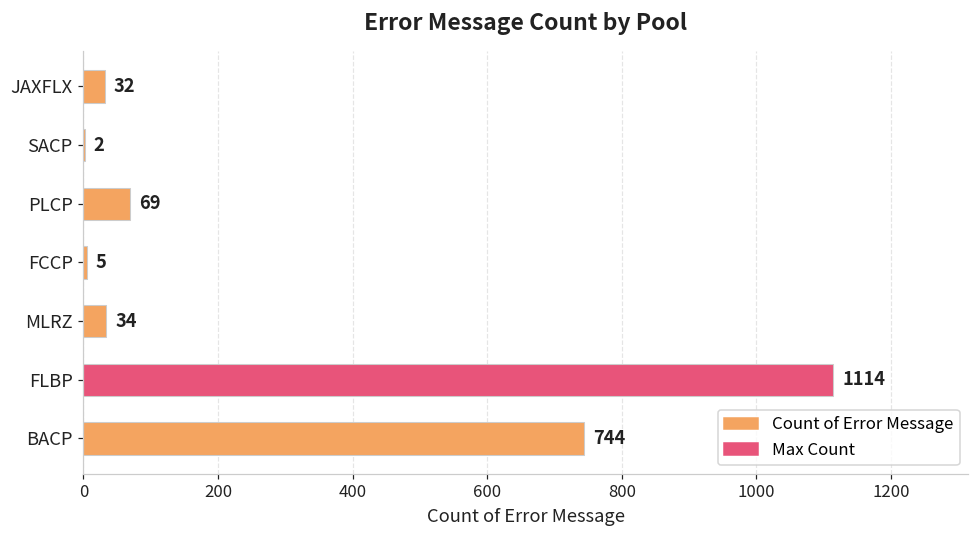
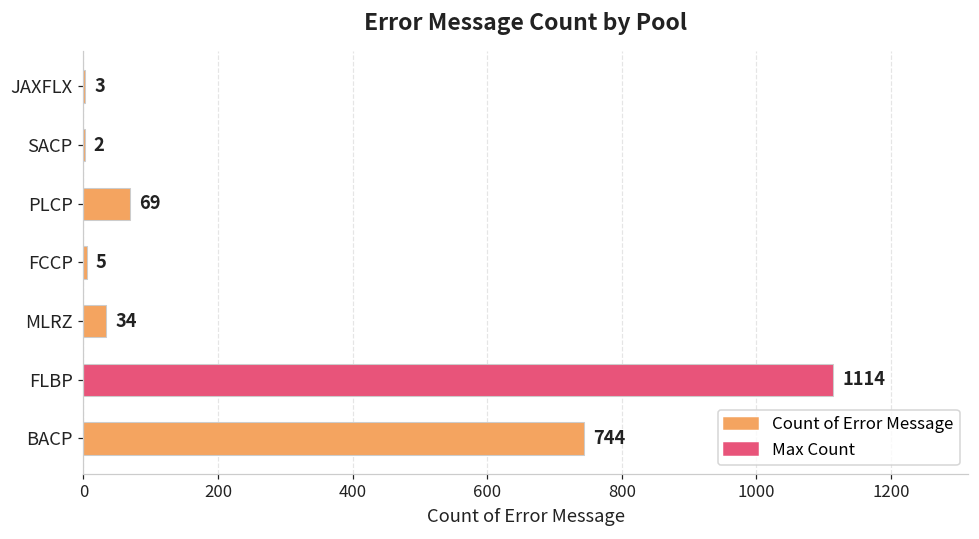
JAXFLX: 32 -> 3
